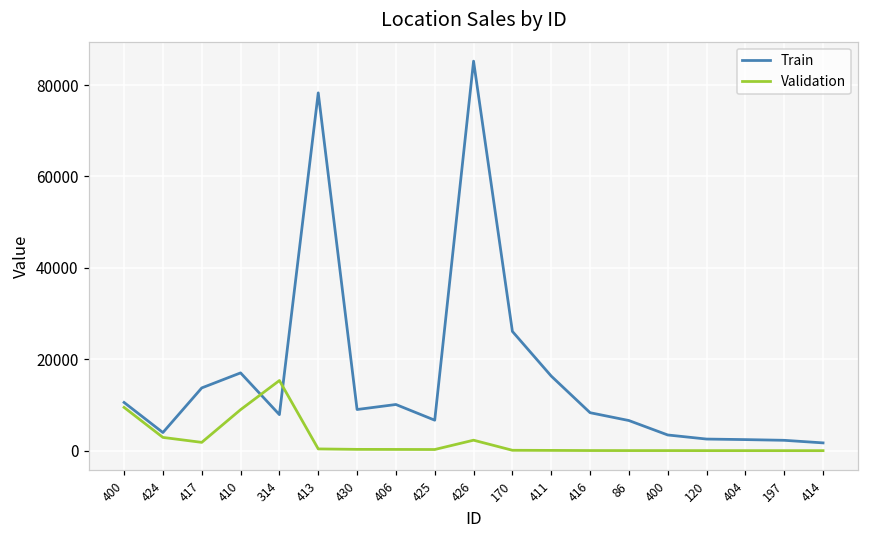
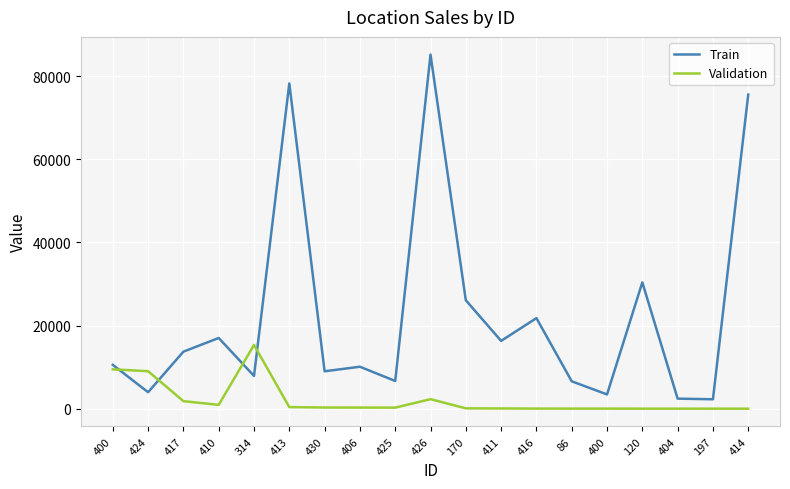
Validation, 424: 3000 -> 9000
Validation, 410: 9000 -> 1000
Train, 416: 8000 -> 22000
Train, 120: 3000 -> 30000
Train, 414: 2000 -> 76000
